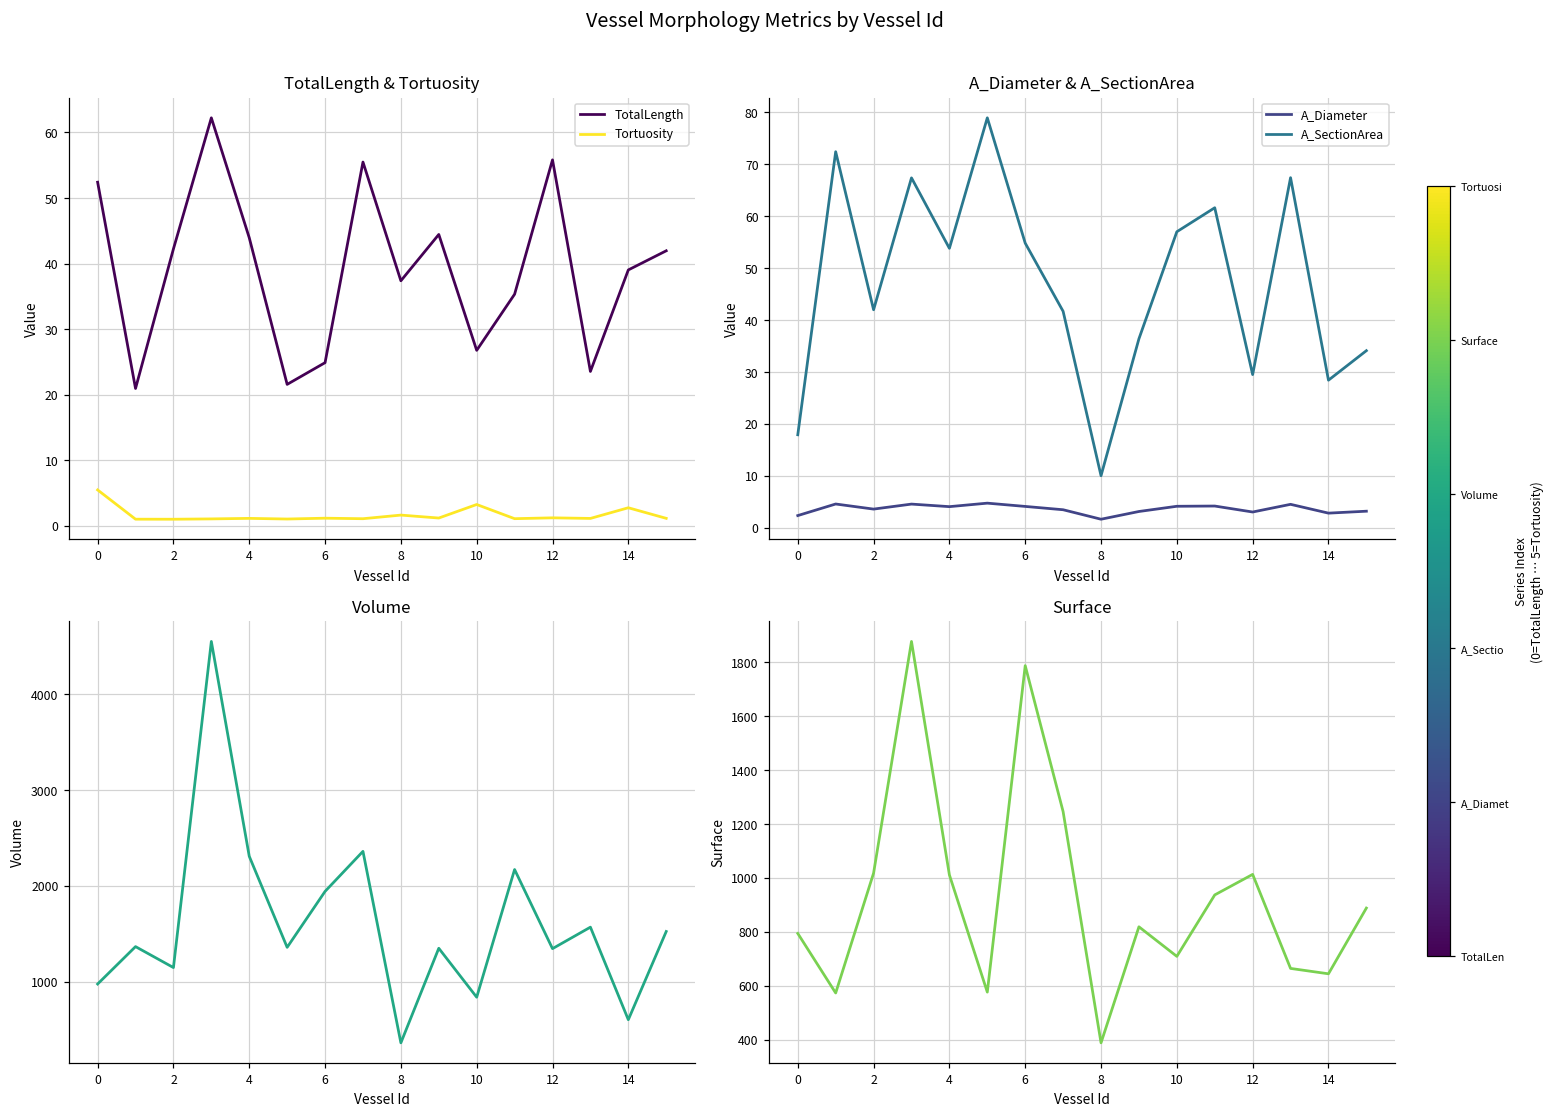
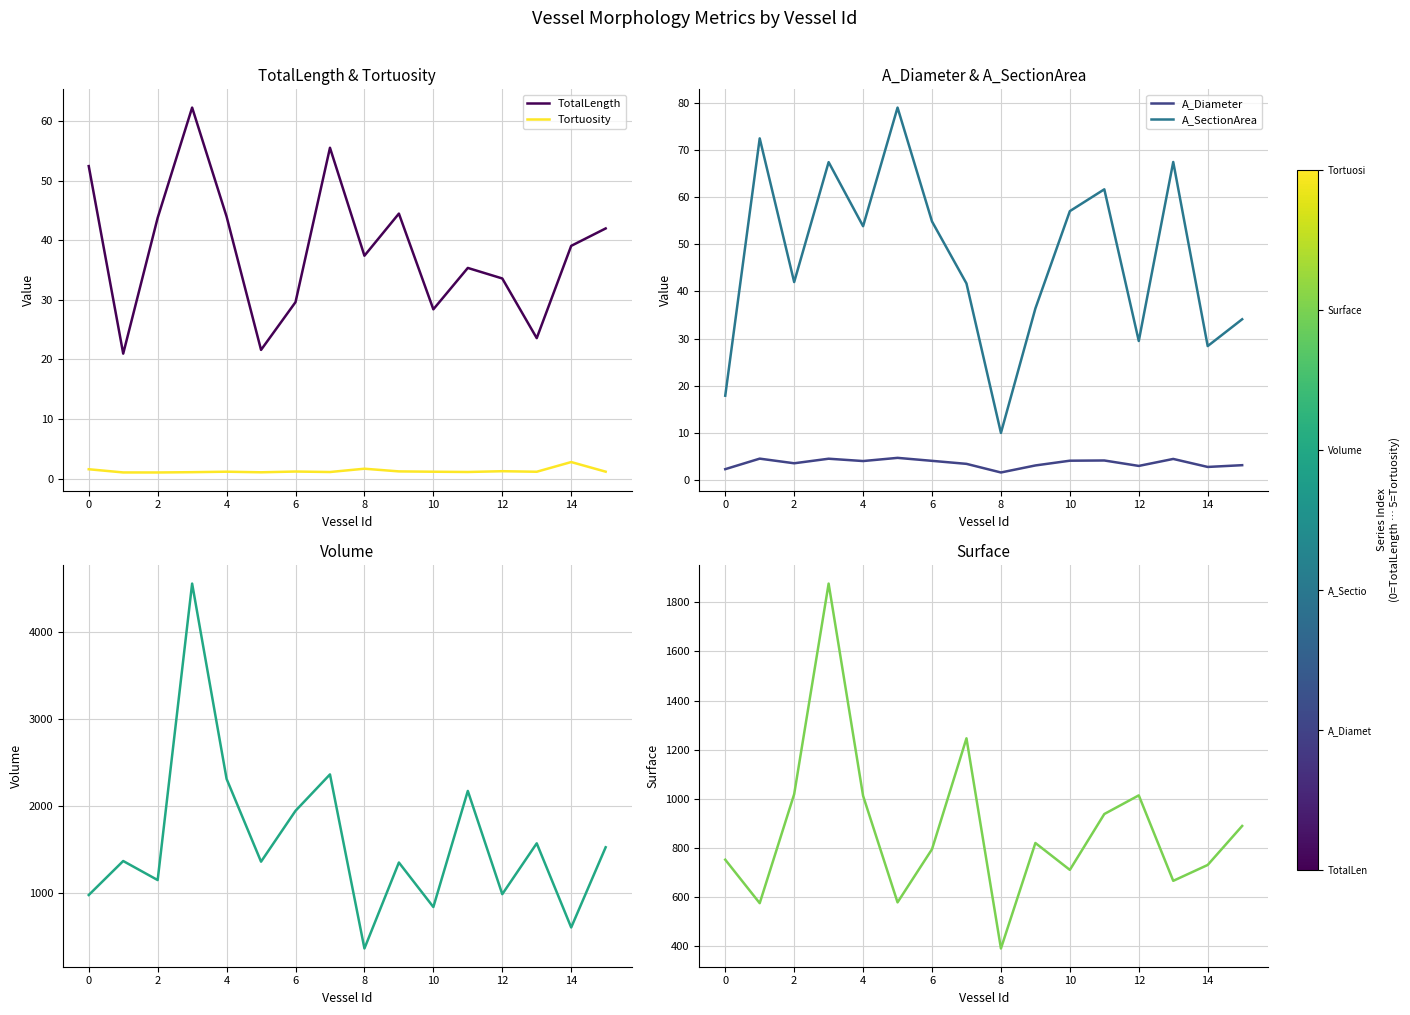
TotalLength & Tortuosity, Tortuosity, 0: 5 -> 2
TotalLength & Tortuosity, TotalLength, 2: 42 -> 44
TotalLength & Tortuosity, TotalLength, 6: 25 -> 30
TotalLength & Tortuosity, TotalLength, 10: 27 -> 28
TotalLength & Tortuosity, Tortuosity, 10: 3 -> 1
TotalLength & Tortuosity, TotalLength, 12: 56 -> 34
Volume, 12: 1300 -> 1000
Surface, 0: 790 -> 750
Surface, 6: 1790 -> 790
Surface, 14: 640 -> 730
